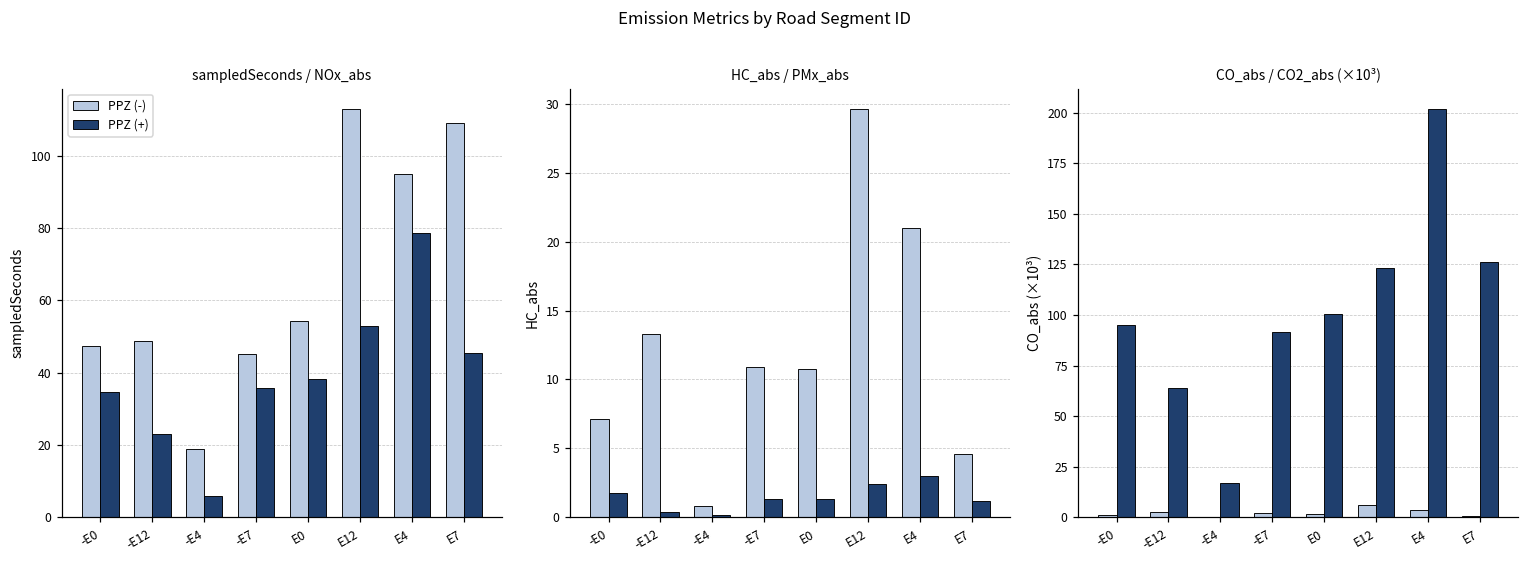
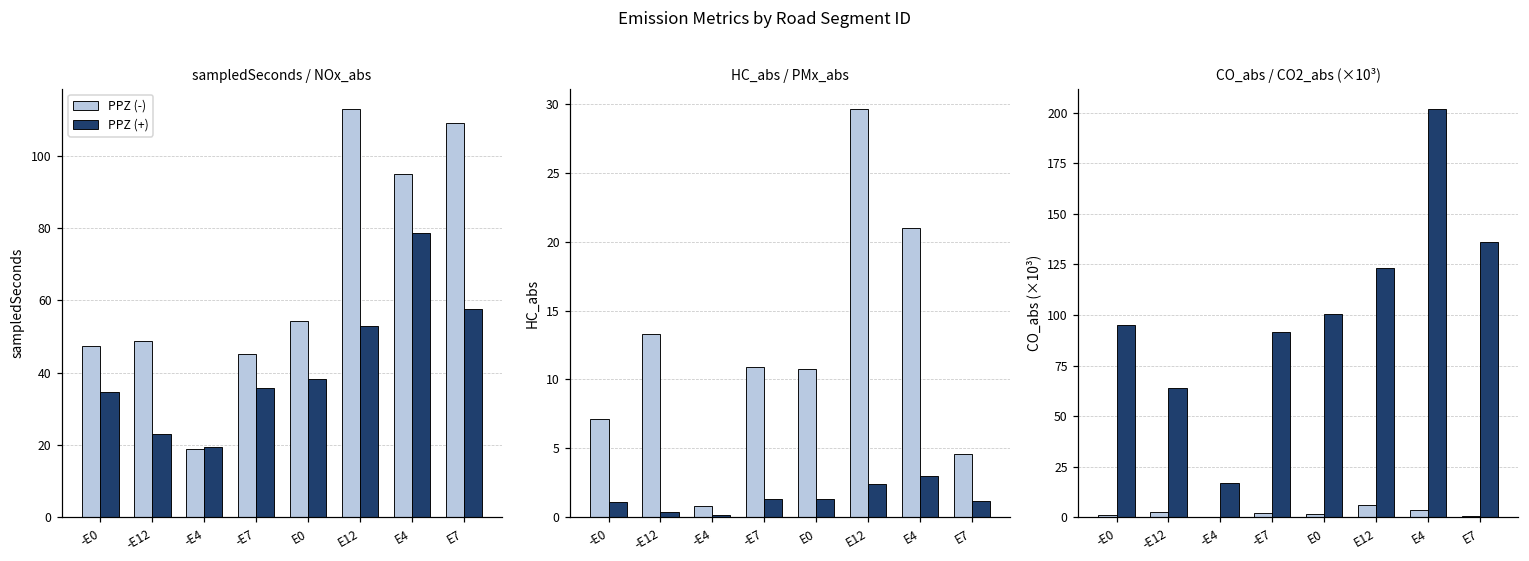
sampledSeconds / NOx_abs, PPZ (+), -E4: 6 -> 19
sampledSeconds / NOx_abs, PPZ (+), E7: 45 -> 58
HC_abs / PMx_abs, PPZ (+), -E0: 1.8 -> 1.1
CO_abs / CO2_abs (×10³), PPZ (+), E7: 126 -> 136
